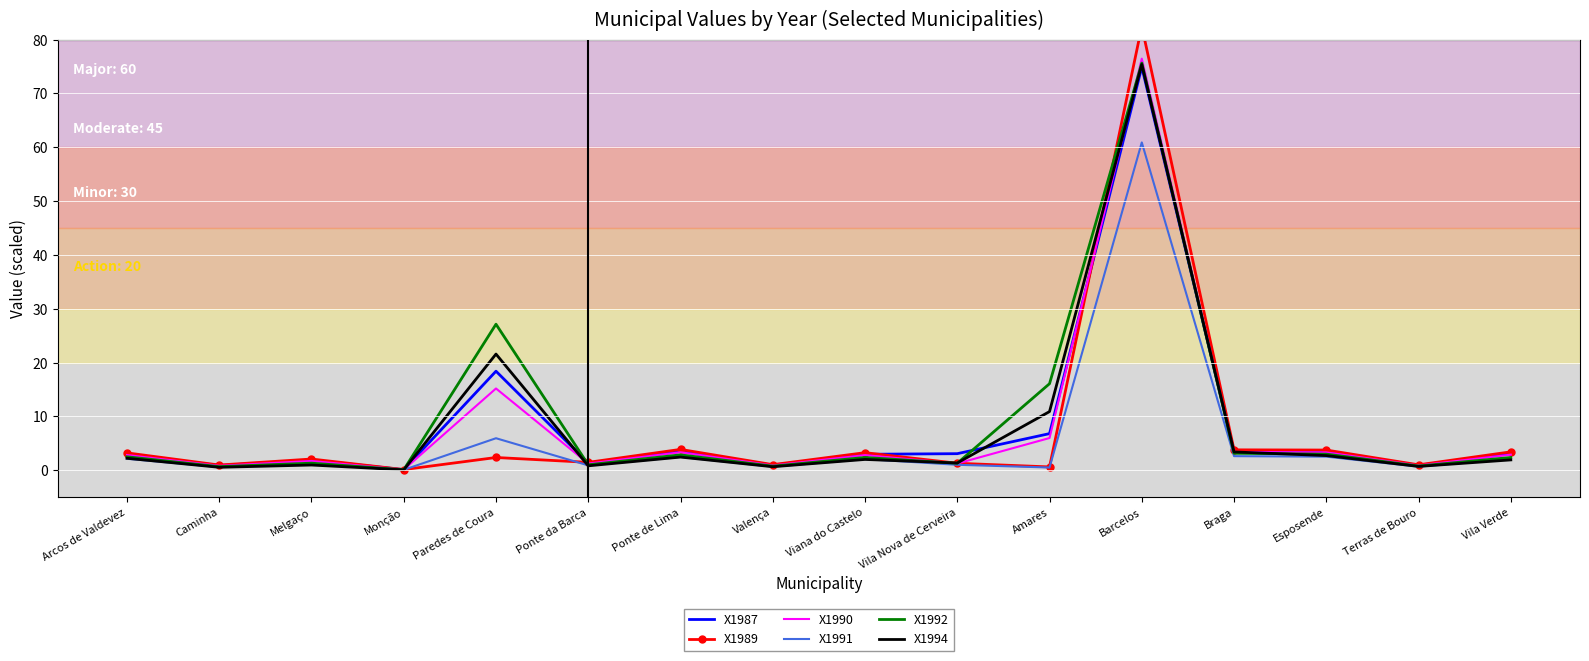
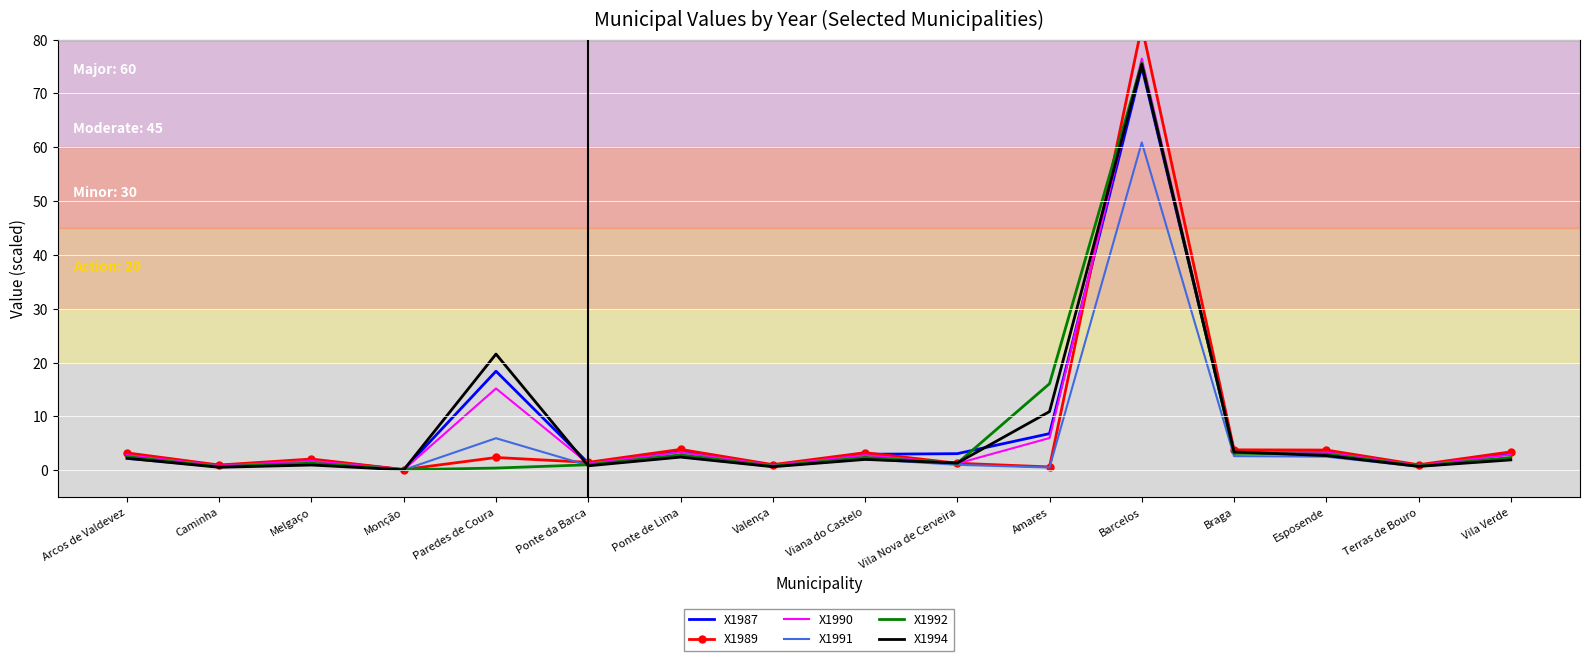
X1992, Paredes de Coura: 27 -> 0
